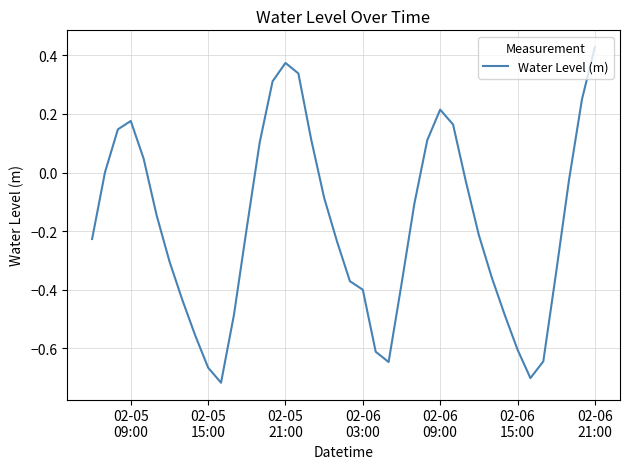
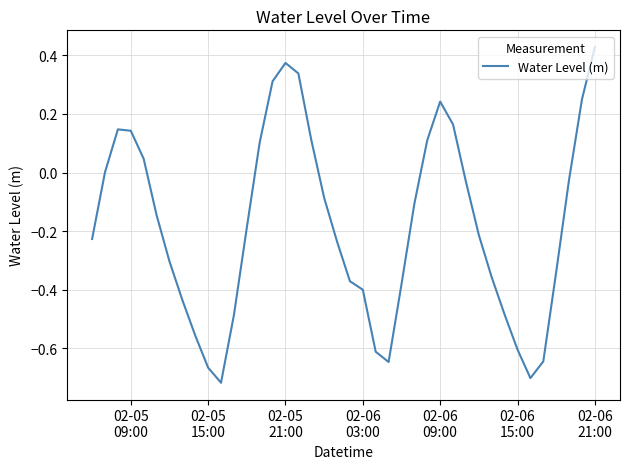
02-05 09:00: 0.18 -> 0.14
02-06 09:00: 0.21 -> 0.24
